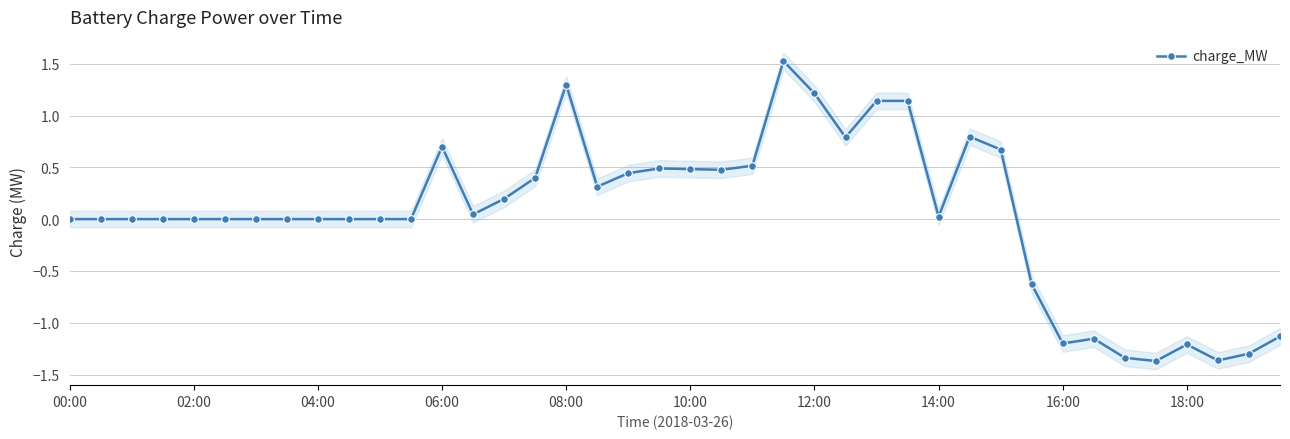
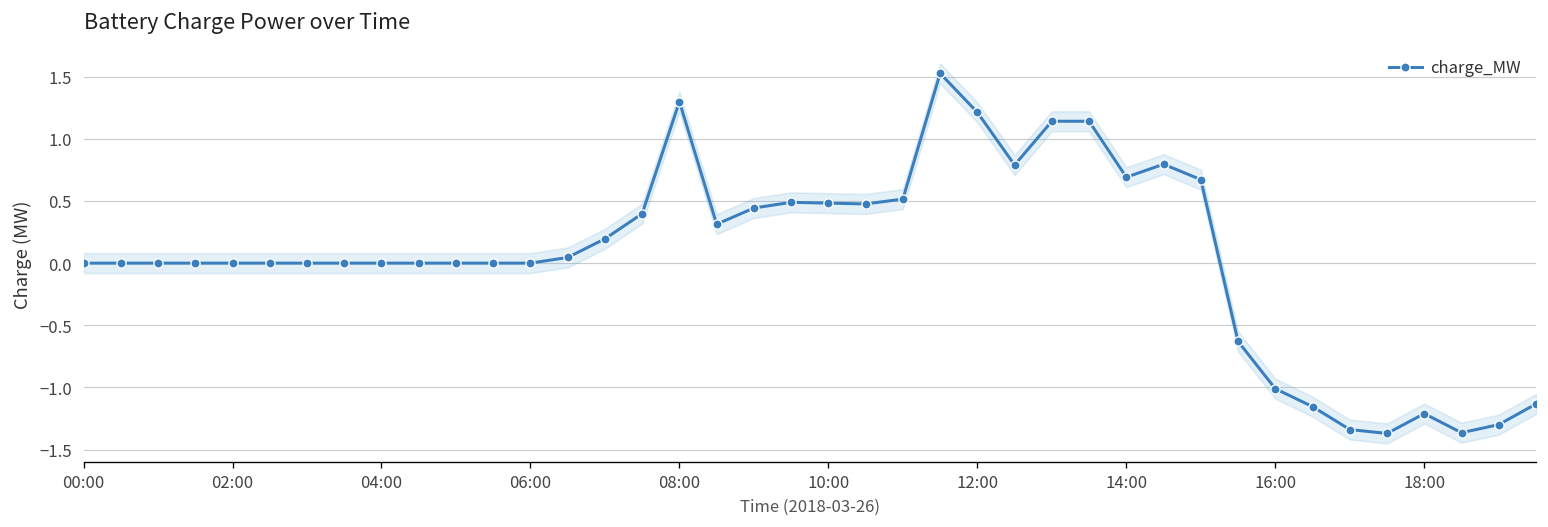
charge_MW, 06:00: 0.7 -> 0.0
charge_MW, 14:00: 0.02 -> 0.69
charge_MW, 16:00: -1.20 -> -1.01
